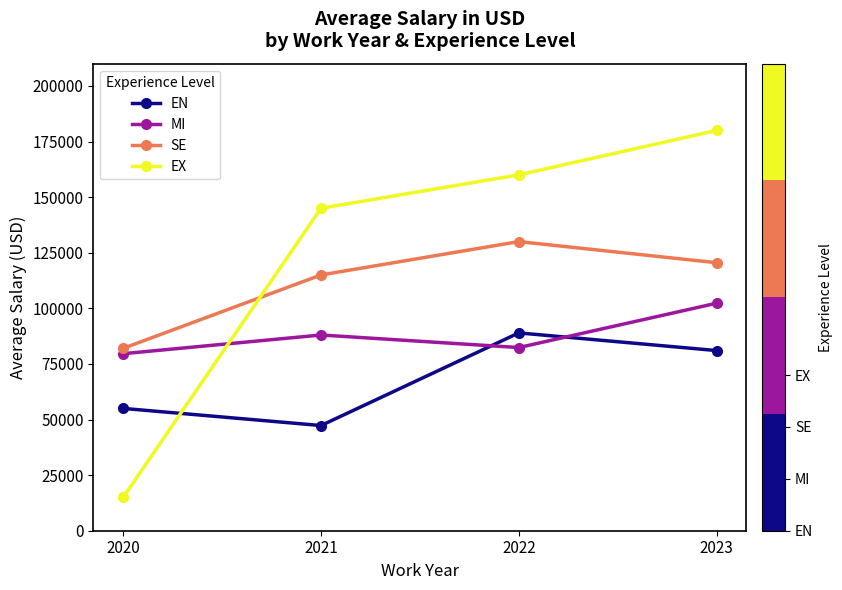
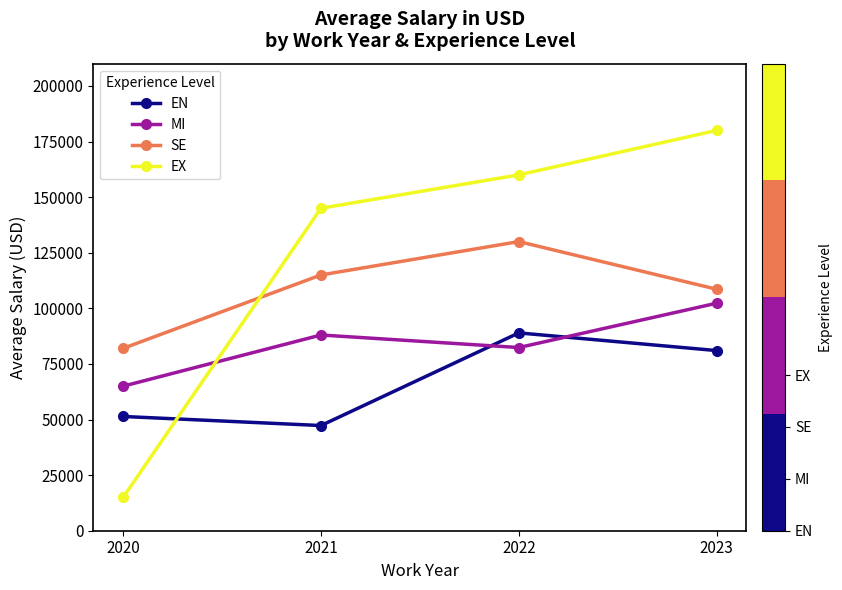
EN, 2020: 55000 -> 51000
MI, 2020: 80000 -> 65000
SE, 2023: 120000 -> 109000
